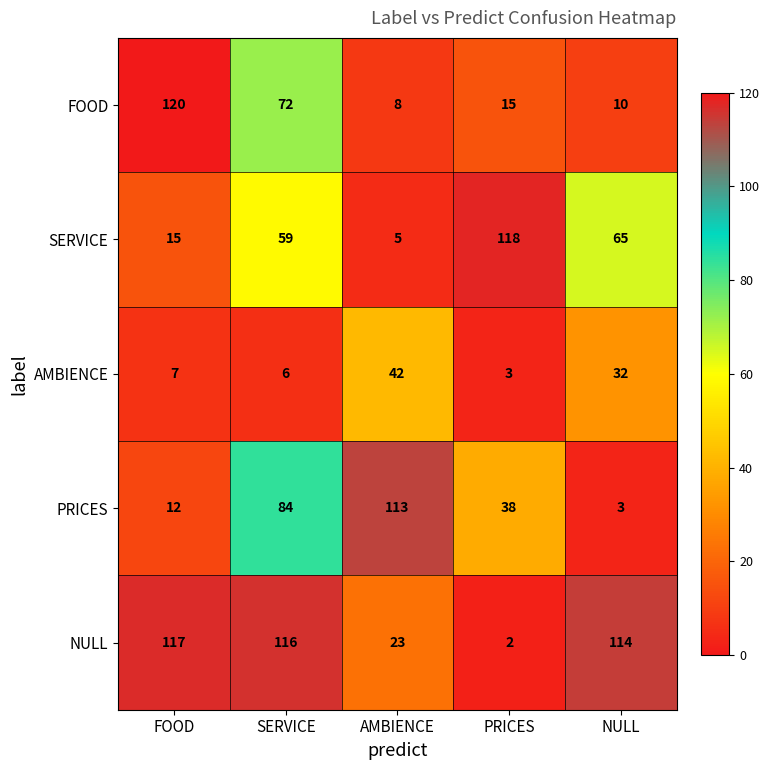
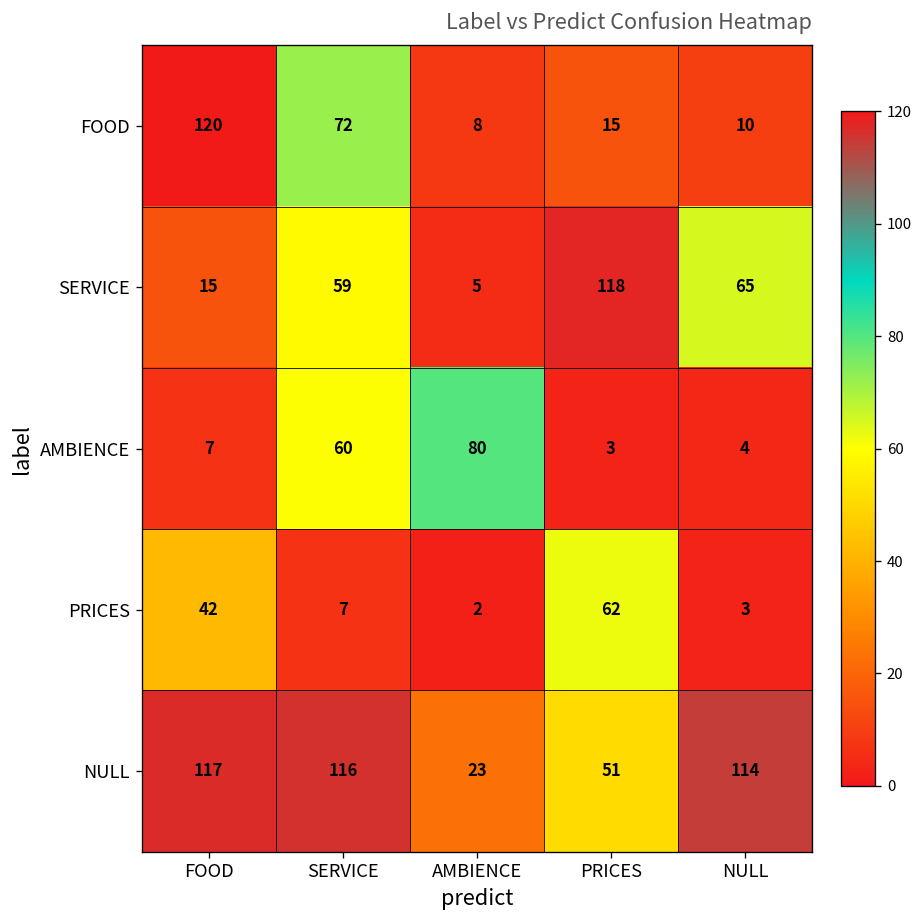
AMBIENCE, SERVICE: 6 -> 60
AMBIENCE, AMBIENCE: 42 -> 80
AMBIENCE, NULL: 32 -> 4
PRICES, FOOD: 12 -> 42
PRICES, SERVICE: 84 -> 7
PRICES, AMBIENCE: 113 -> 2
PRICES, PRICES: 38 -> 62
NULL, PRICES: 2 -> 51
